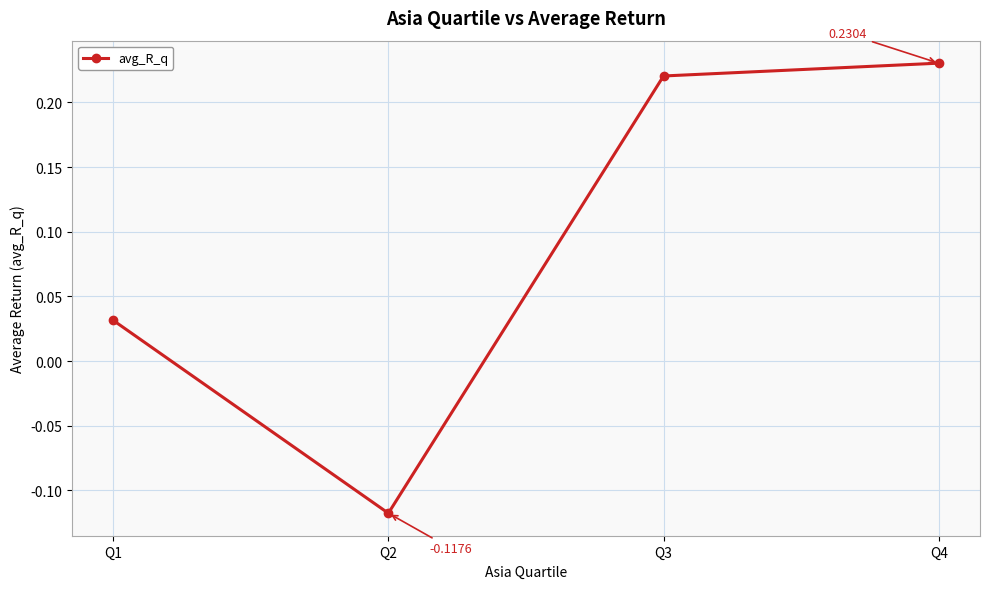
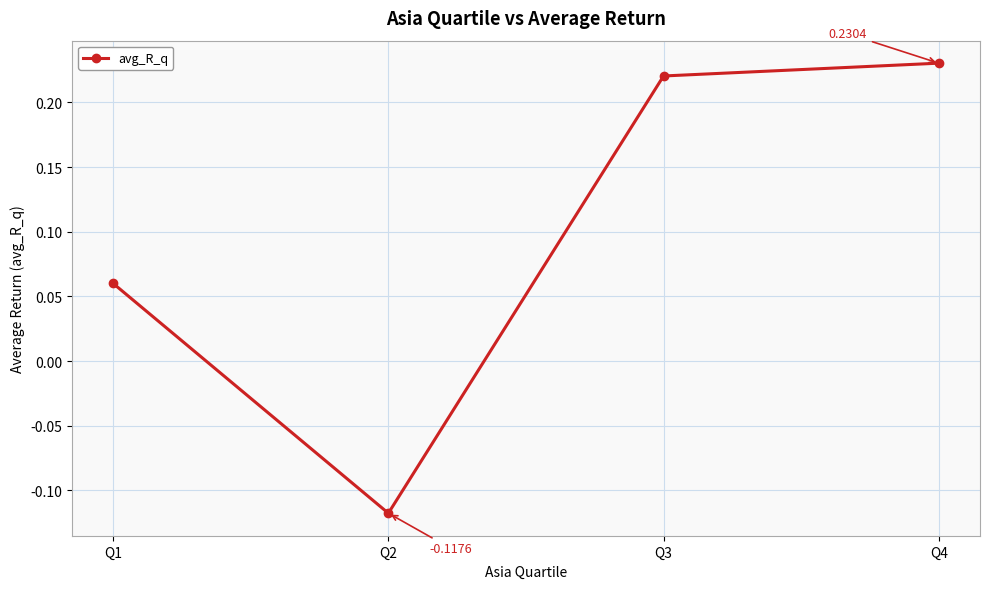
Q1: 0.032 -> 0.060
